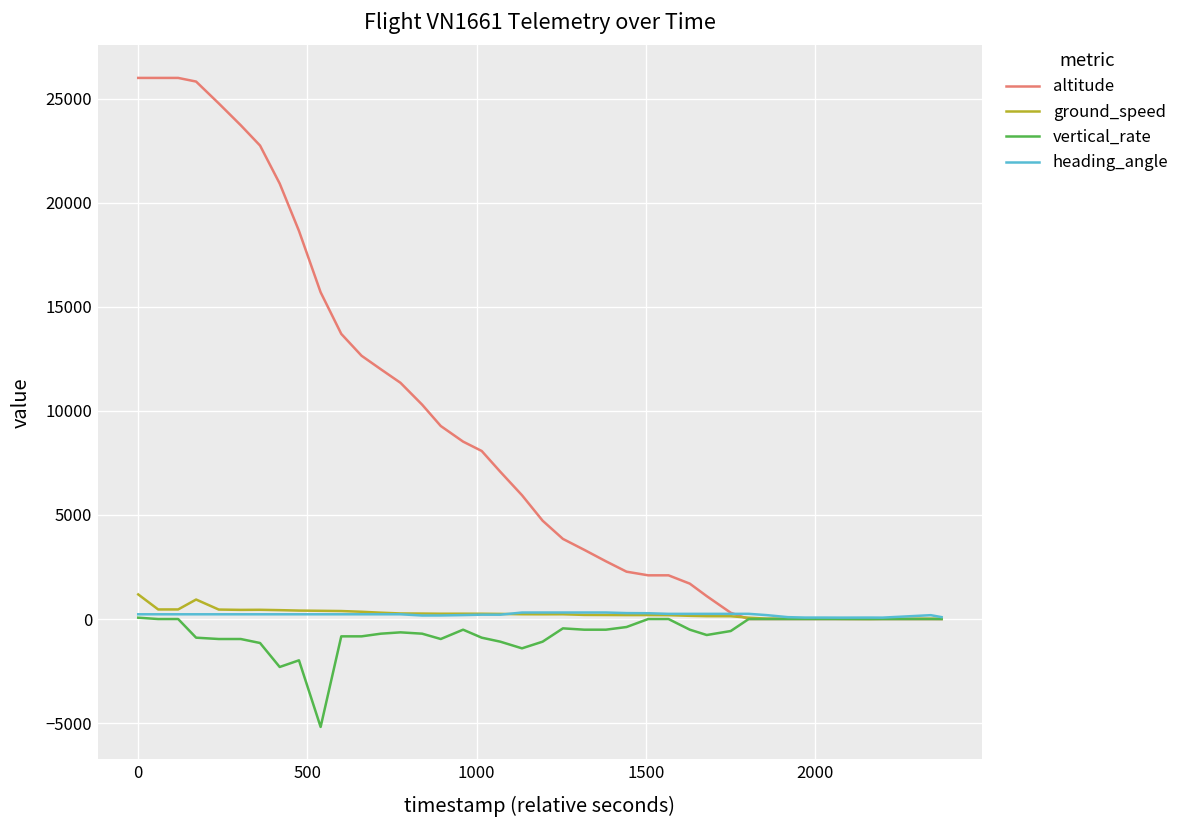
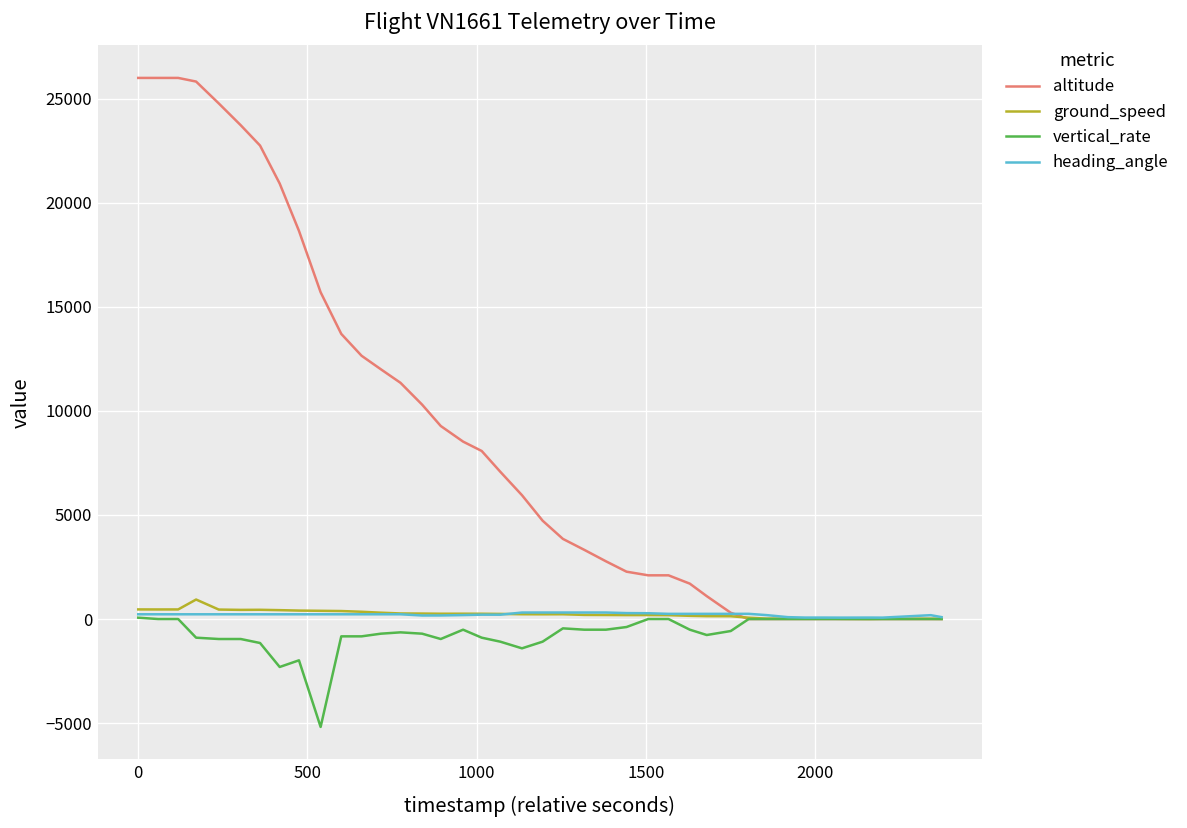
ground_speed, 0: 1200 -> 500
